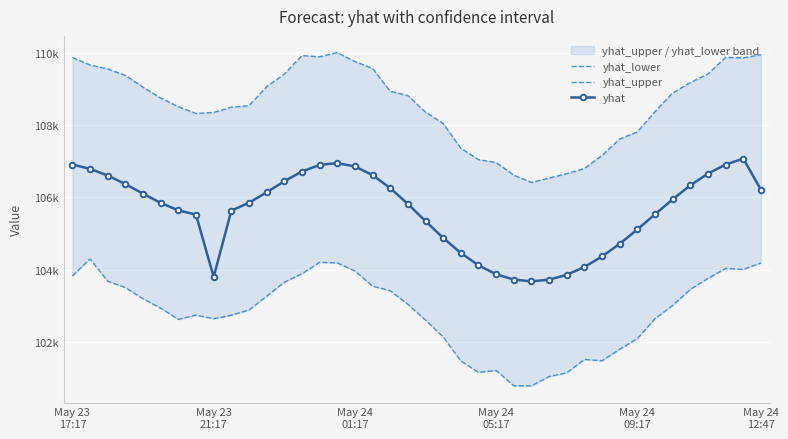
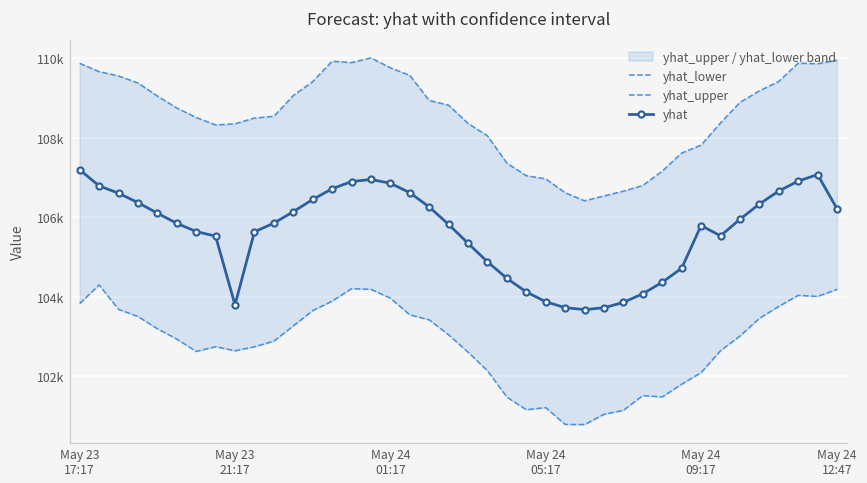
yhat, May 23 17:17: 106900 -> 107200
yhat, May 24 09:17: 105100 -> 105800
